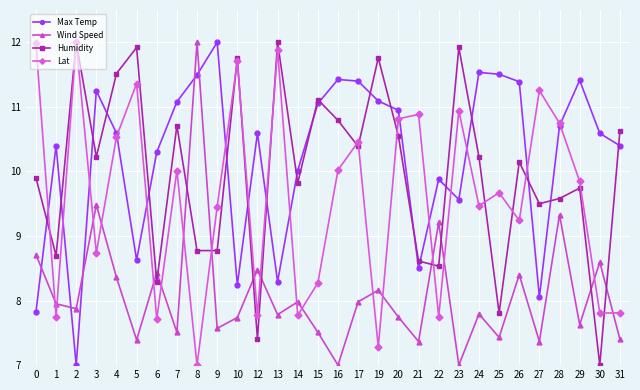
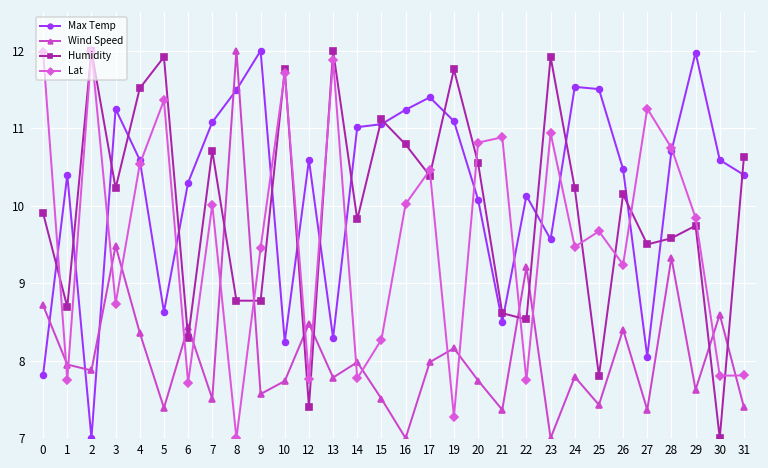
Max Temp, 14: 10.0 -> 11.0
Max Temp, 16: 11.4 -> 11.2
Max Temp, 20: 10.9 -> 10.1
Max Temp, 22: 9.9 -> 10.1
Max Temp, 26: 11.4 -> 10.5
Max Temp, 29: 11.4 -> 12.0
